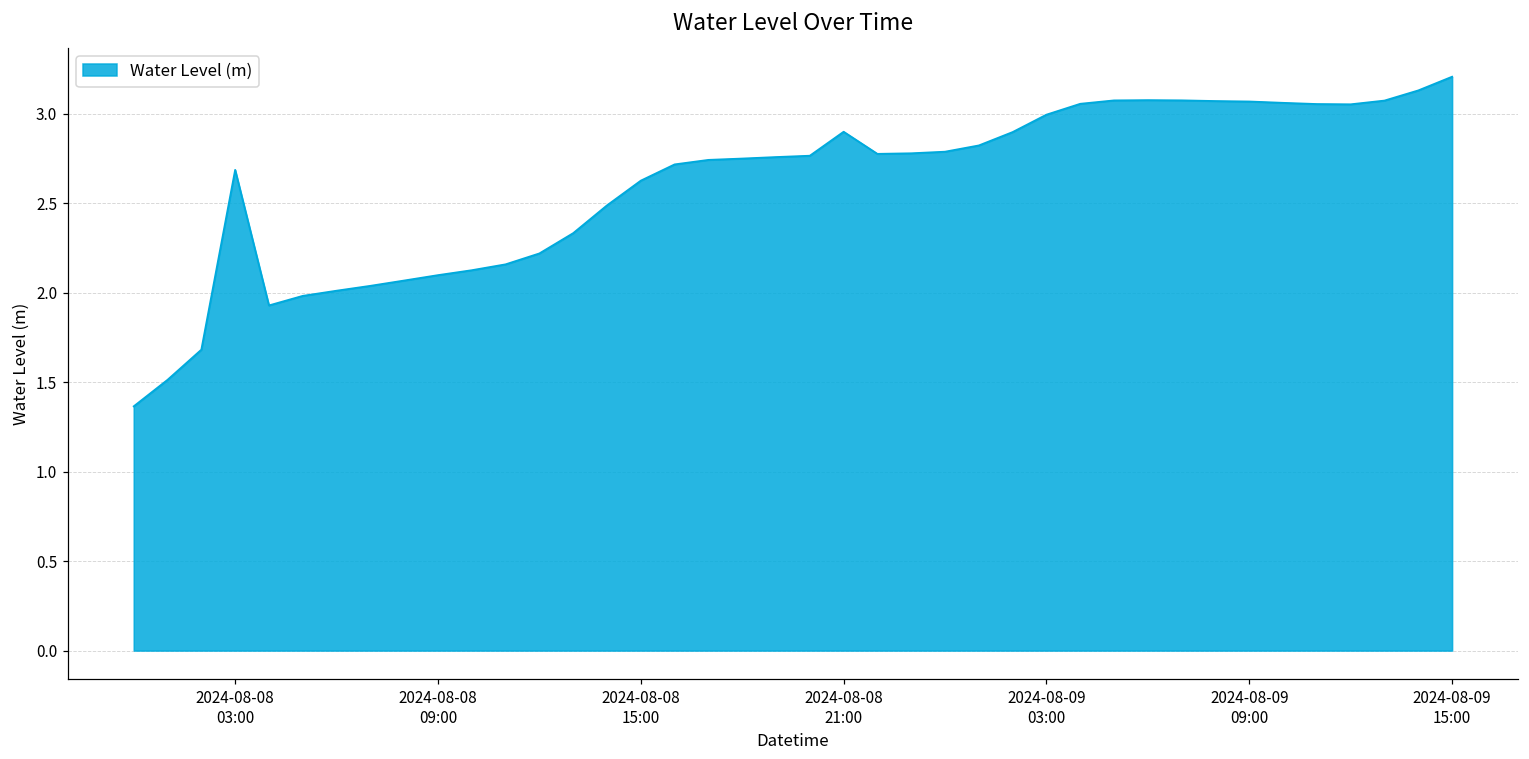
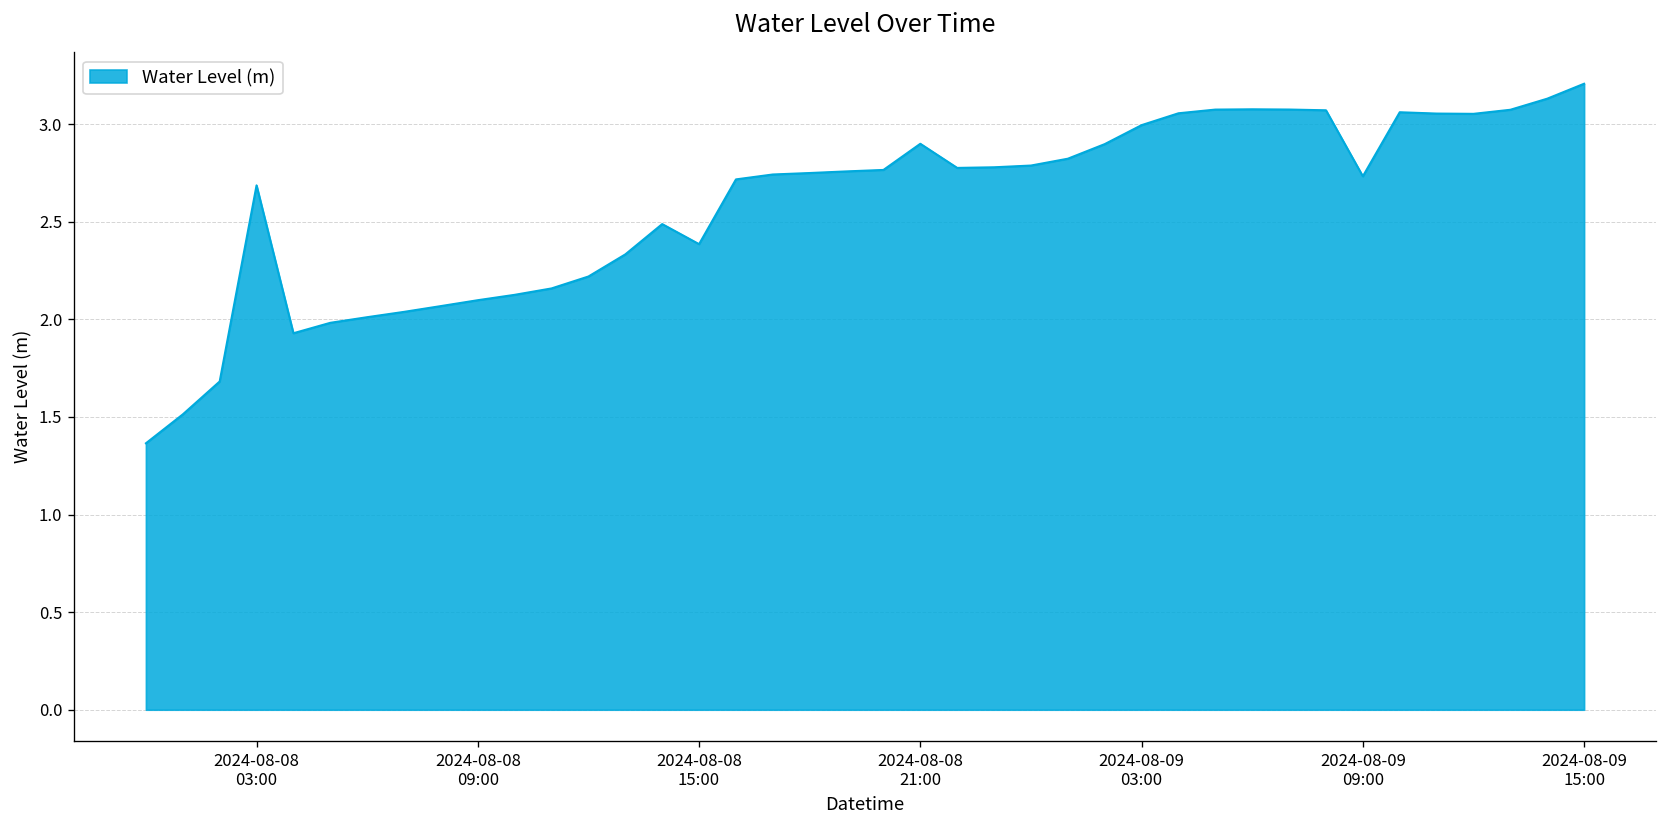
2024-08-08 15:00: 2.63 -> 2.39
2024-08-09 09:00: 3.07 -> 2.73
